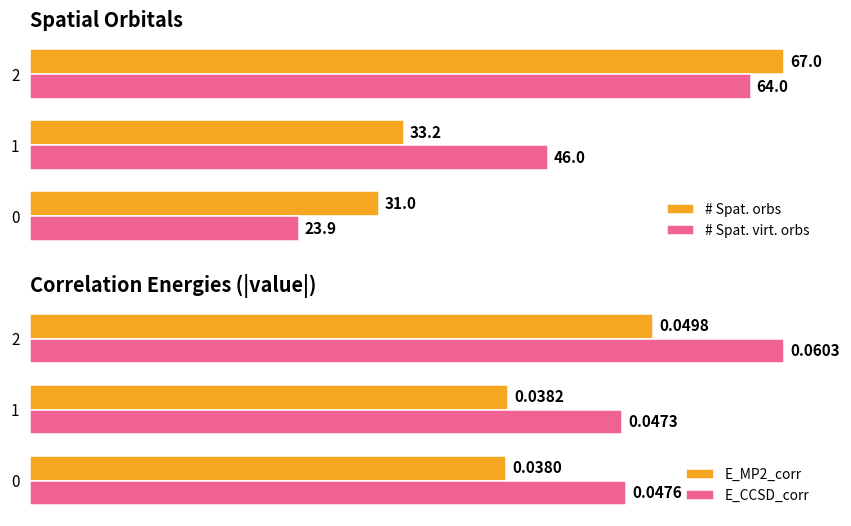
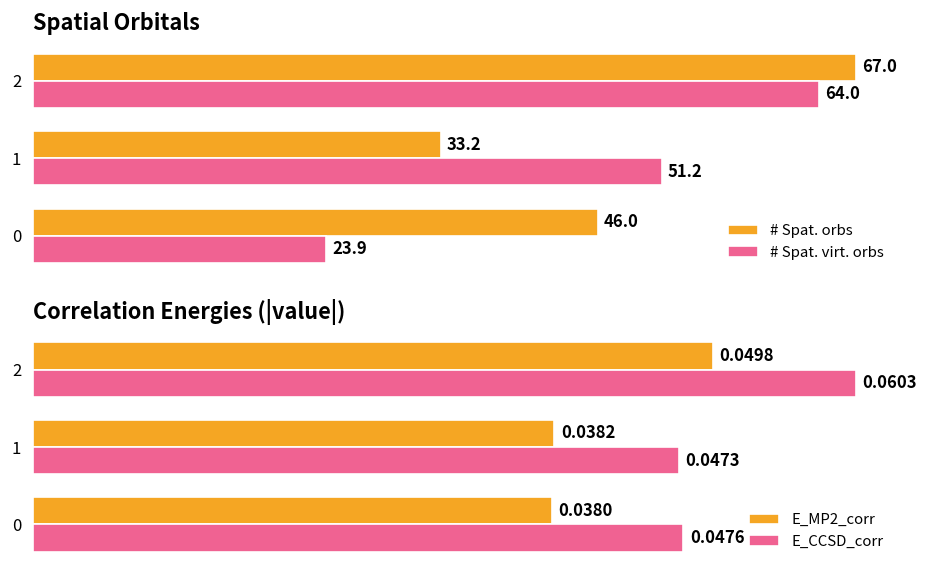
Spatial Orbitals, # Spat. virt. orbs, 1: 46.0 -> 51.2
Spatial Orbitals, # Spat. orbs, 0: 31.0 -> 46.0
